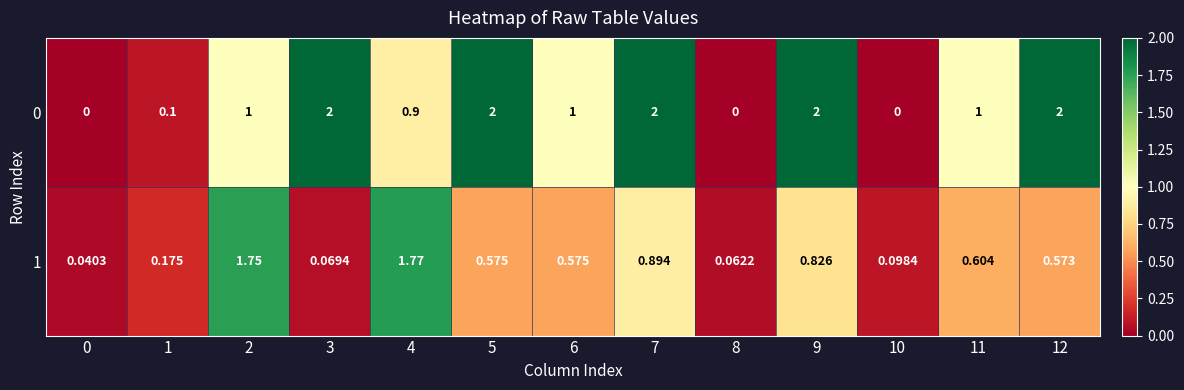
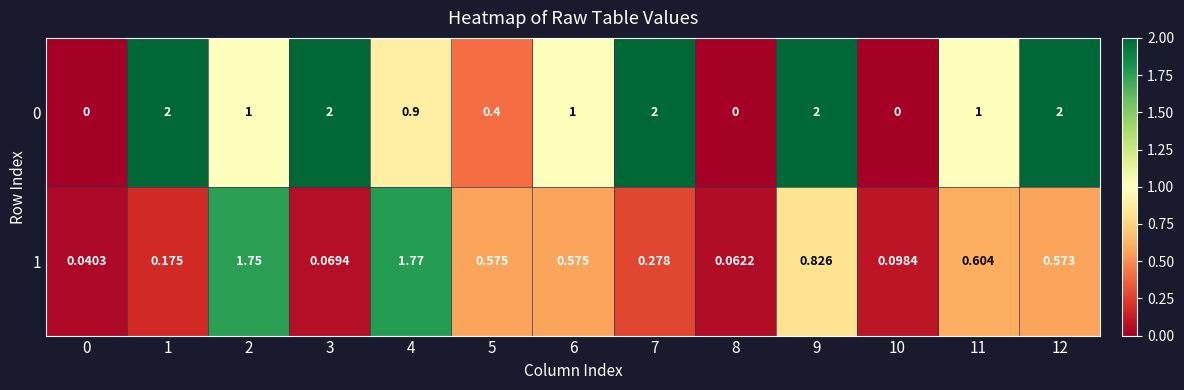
0, 1: 0.1 -> 2
0, 5: 2 -> 0.4
1, 7: 0.894 -> 0.278
